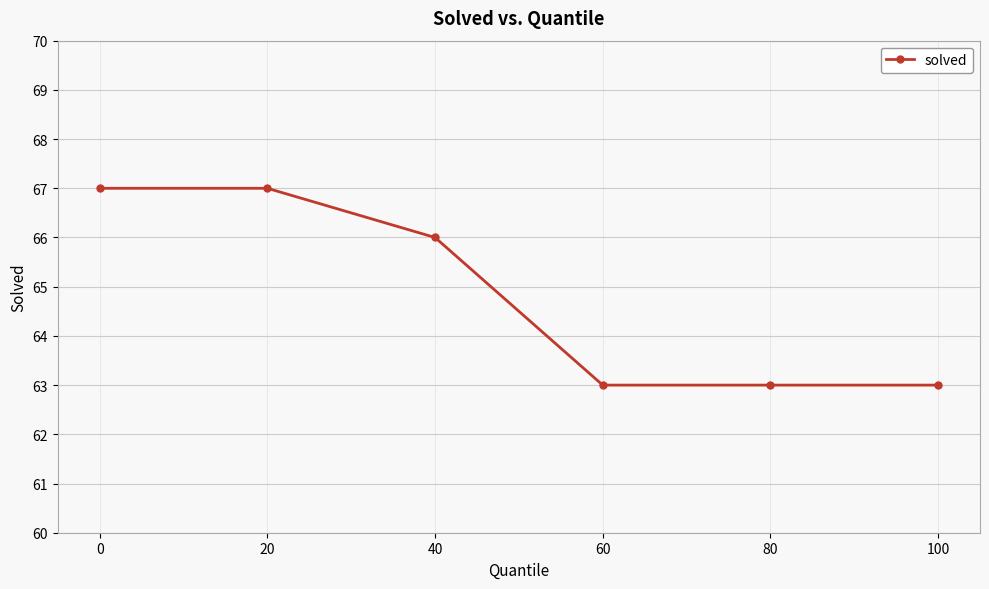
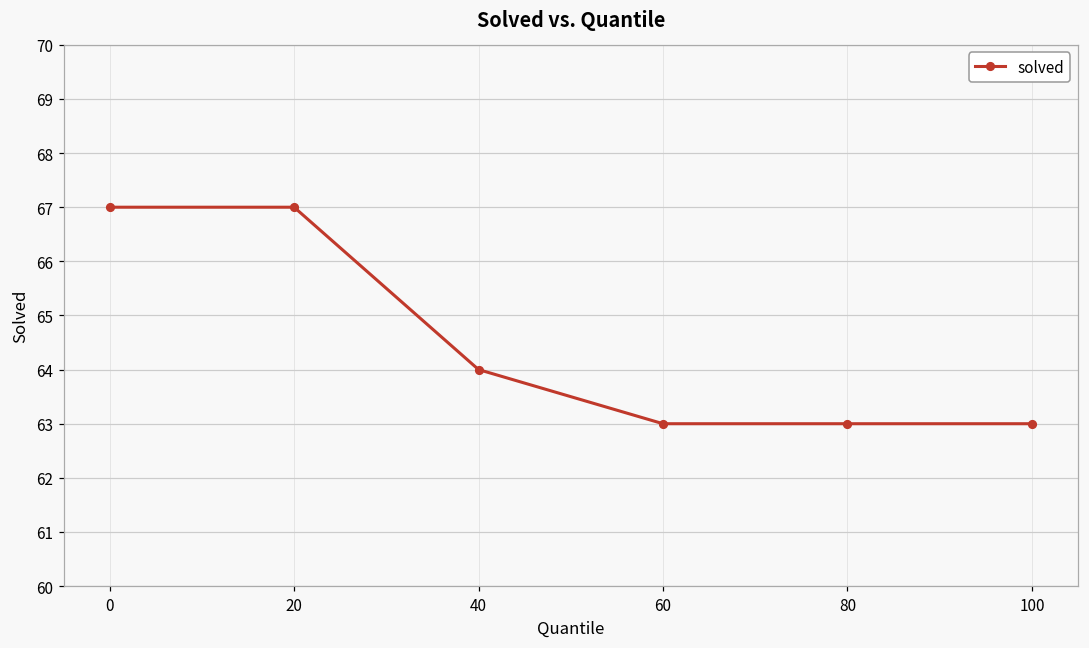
40: 66 -> 64
